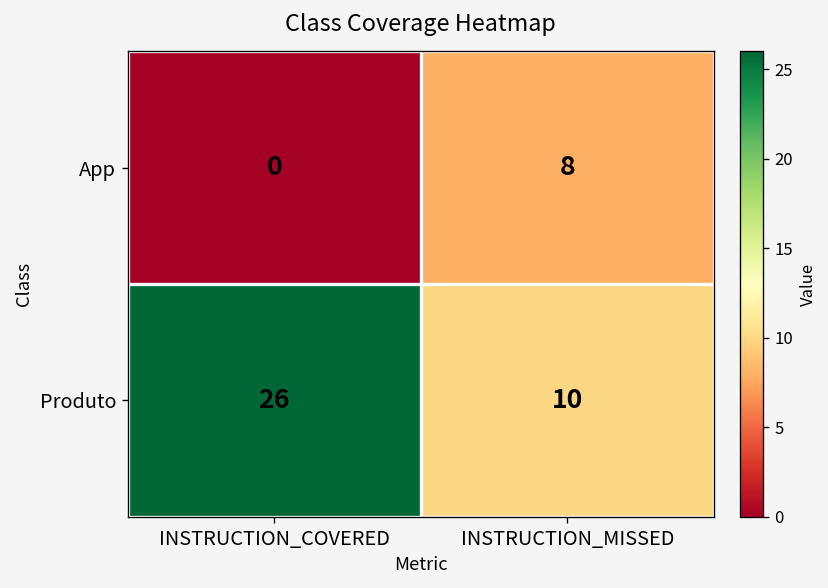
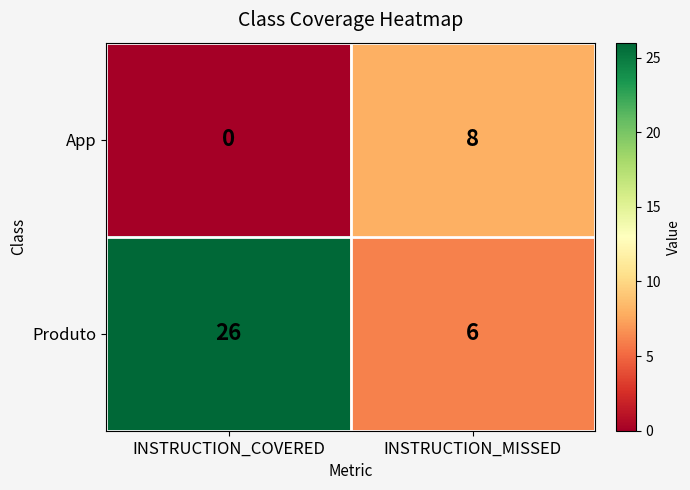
Produto, INSTRUCTION_MISSED: 10 -> 6
